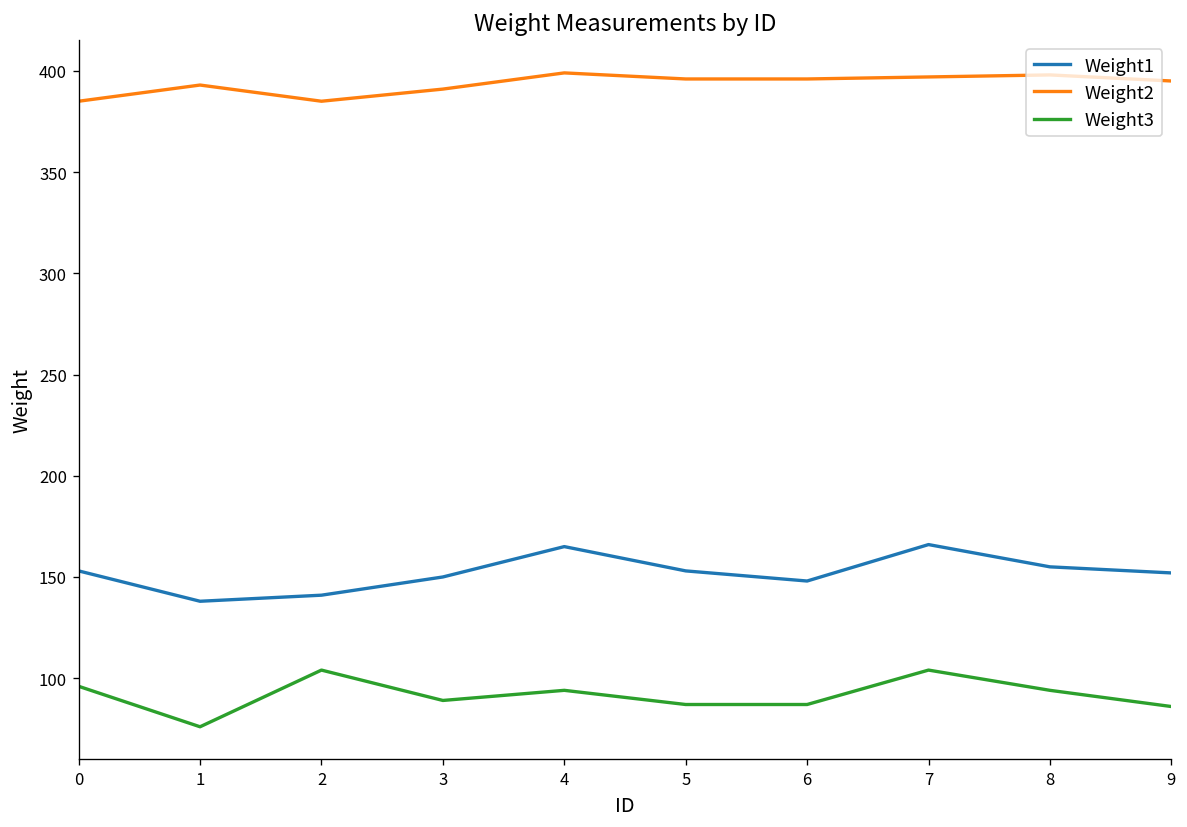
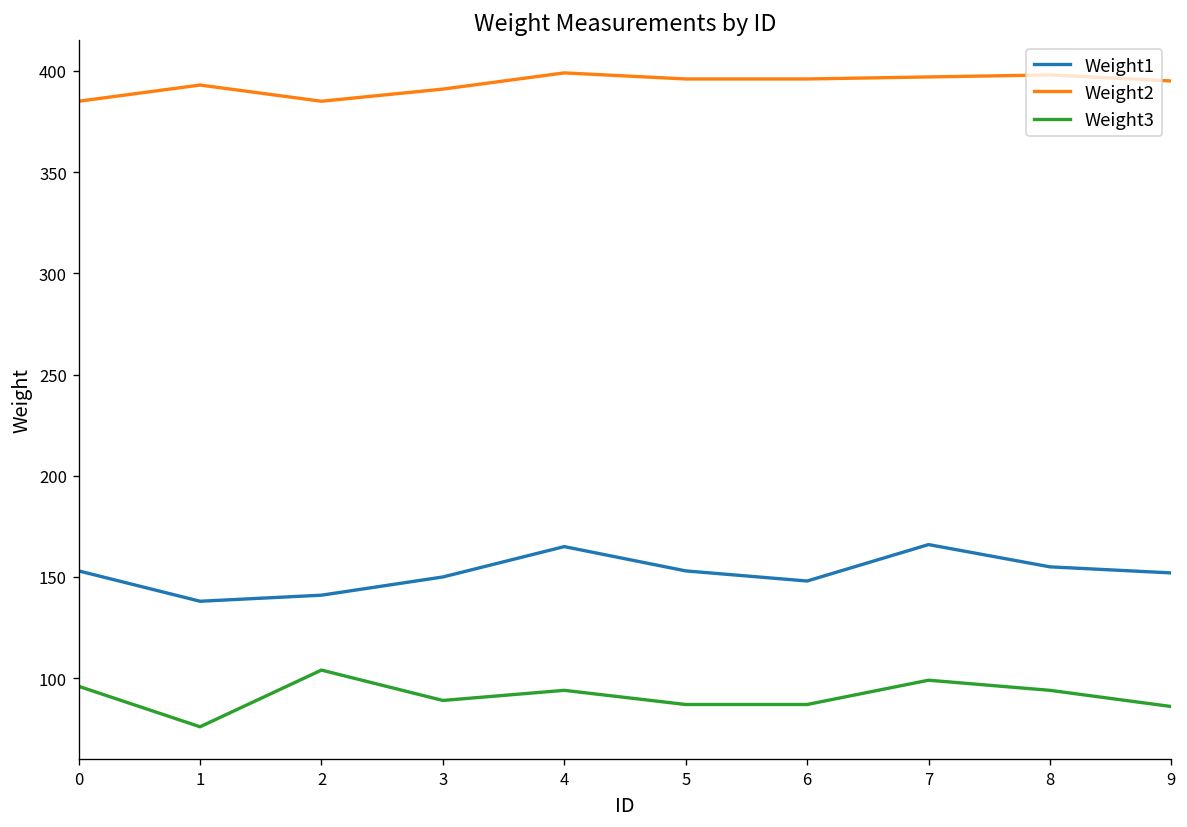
Weight3, 7: 104 -> 99
